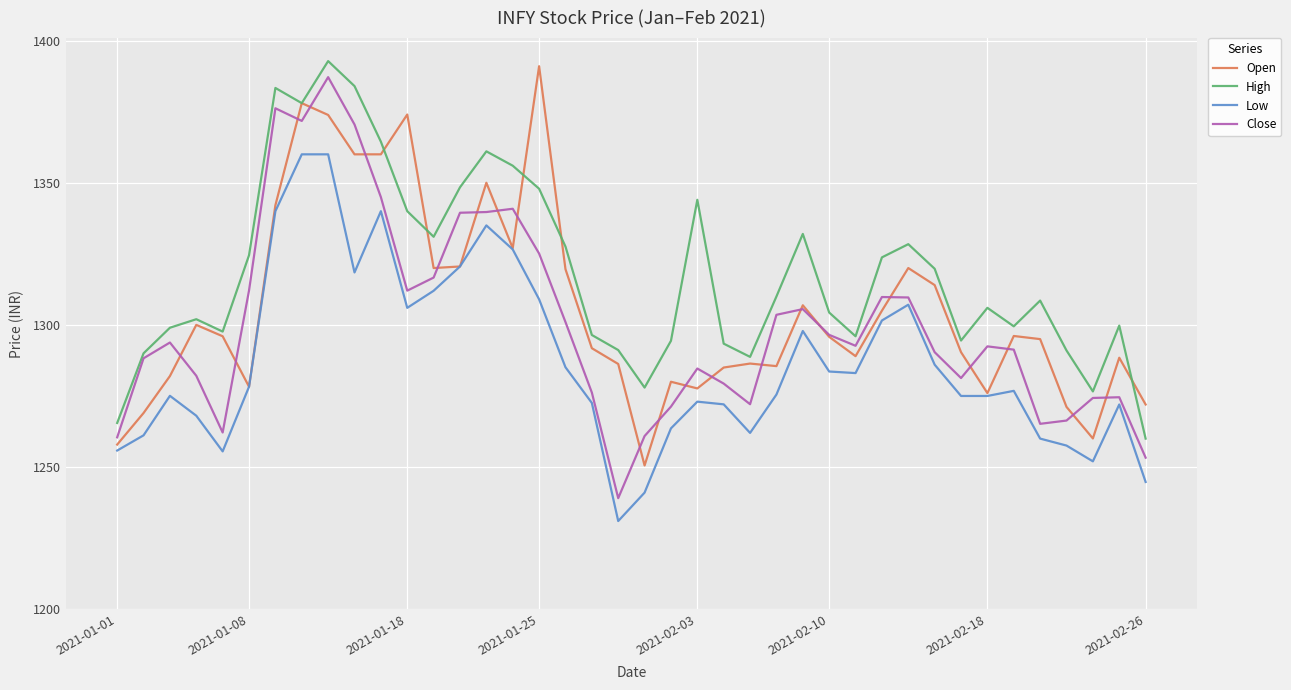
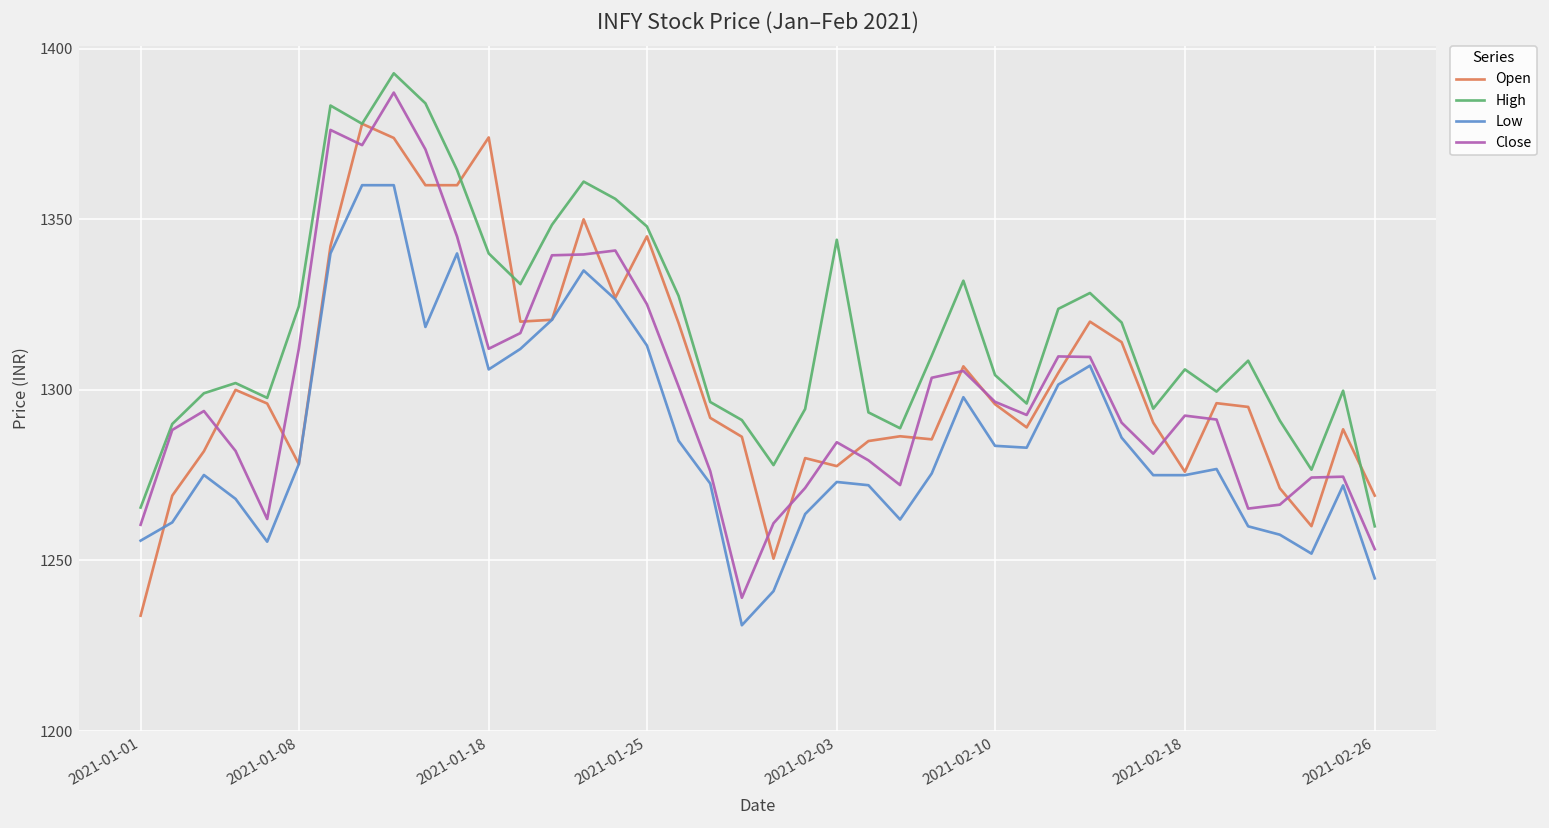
Open, 2021-01-01: 1258 -> 1234
Open, 2021-01-25: 1391 -> 1345
Low, 2021-01-25: 1309 -> 1313
Open, 2021-02-26: 1272 -> 1269
